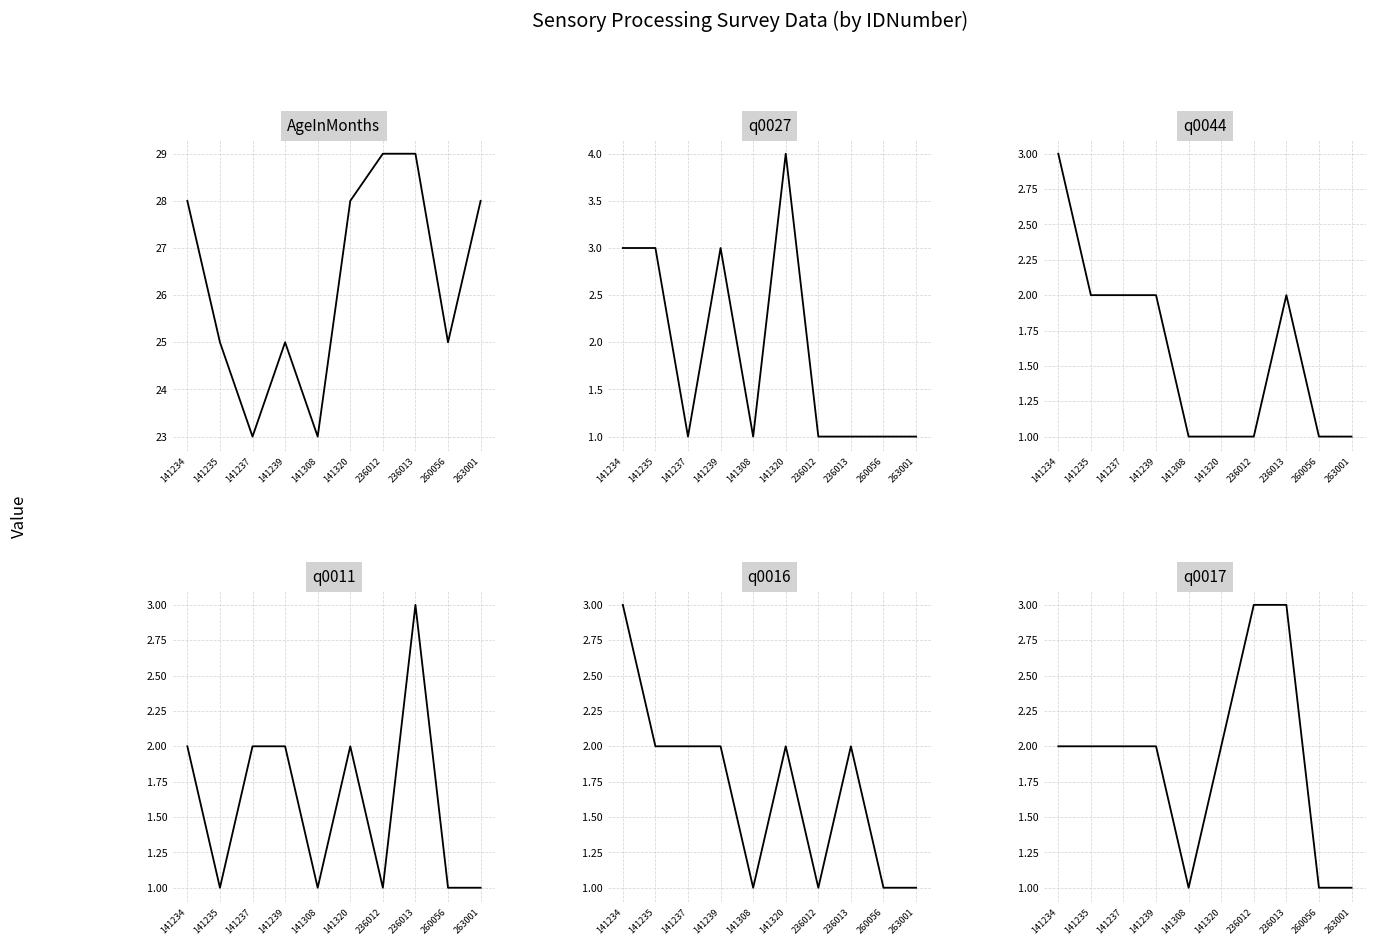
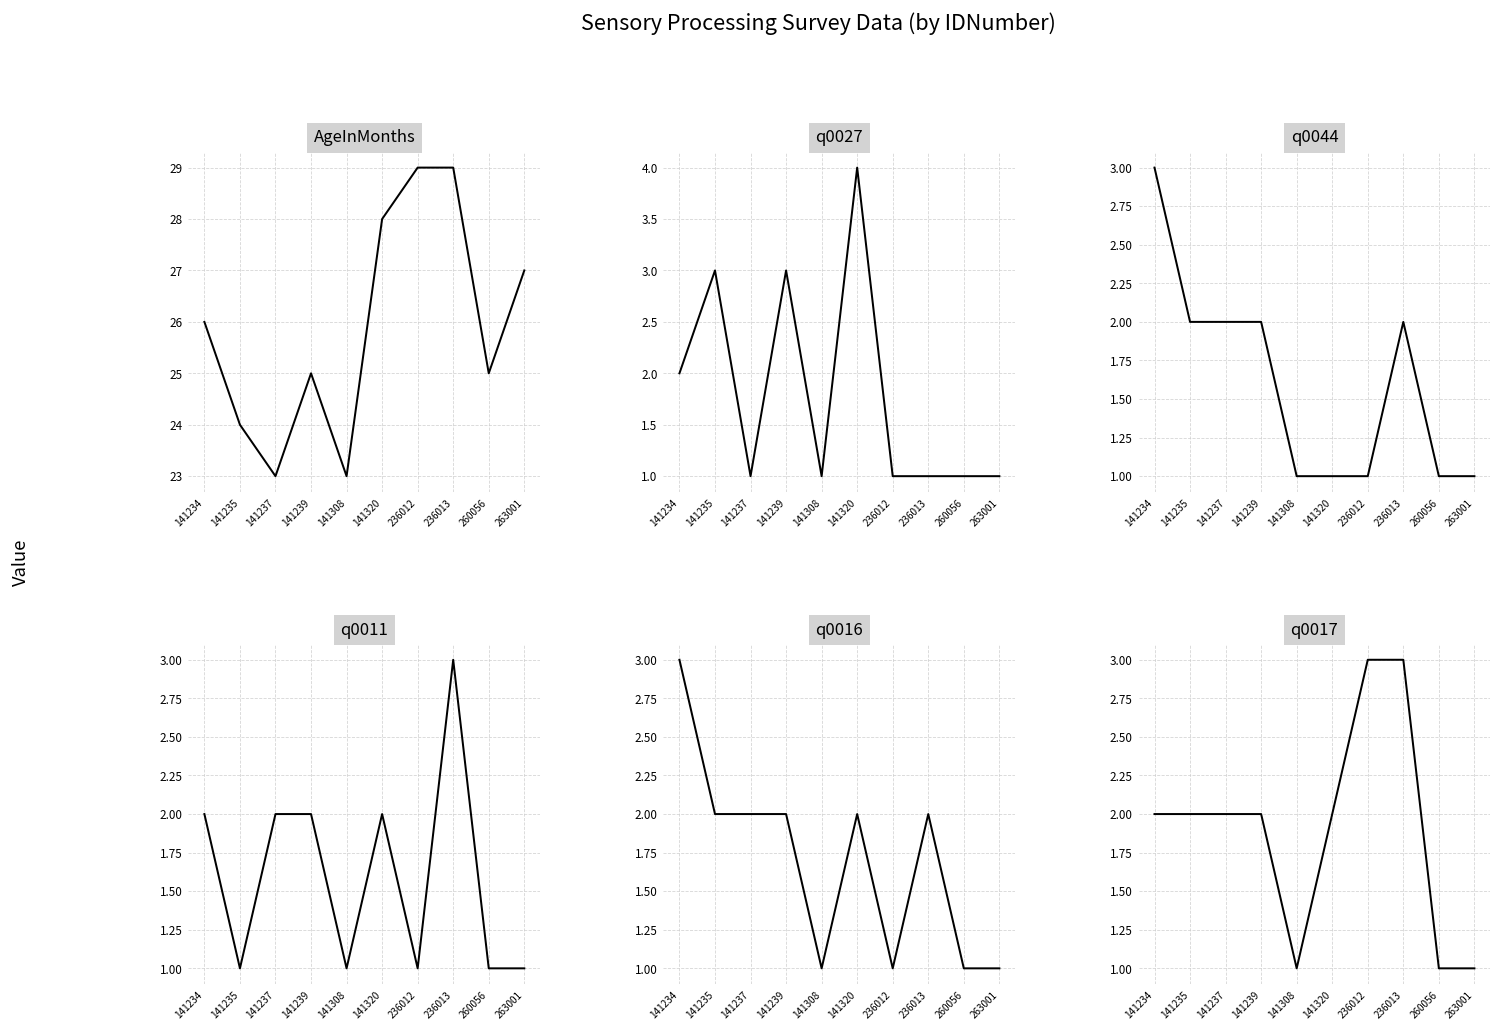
AgeInMonths, 141234: 28 -> 26
AgeInMonths, 141235: 25 -> 24
AgeInMonths, 263001: 28 -> 27
q0027, 141234: 3 -> 2
